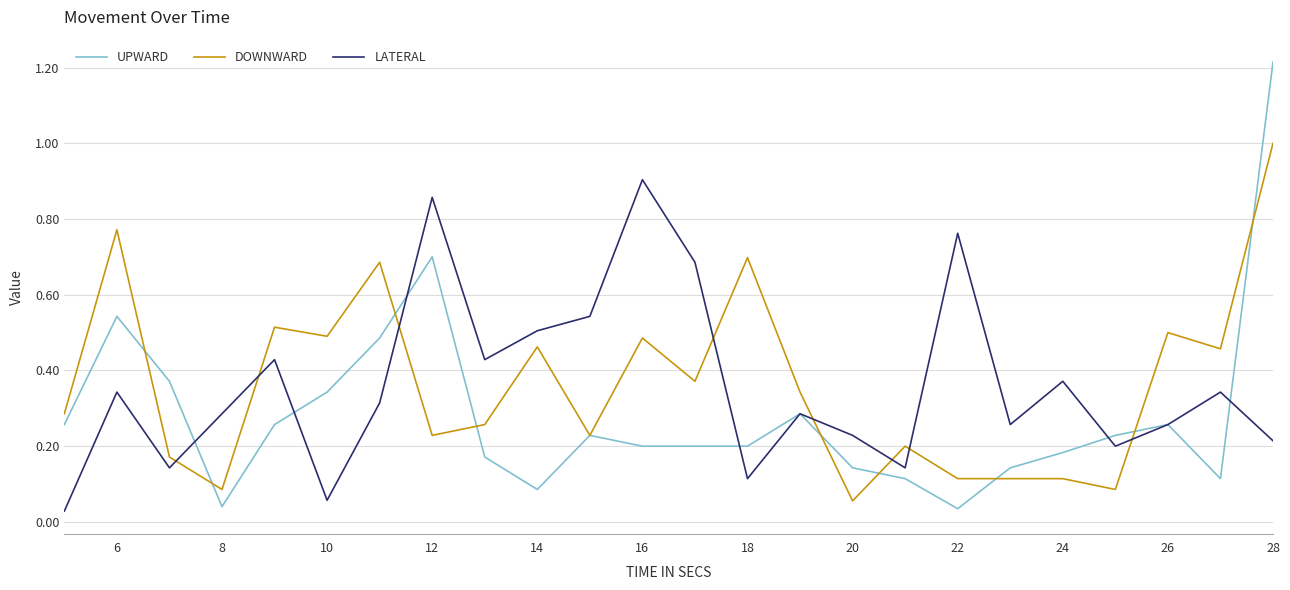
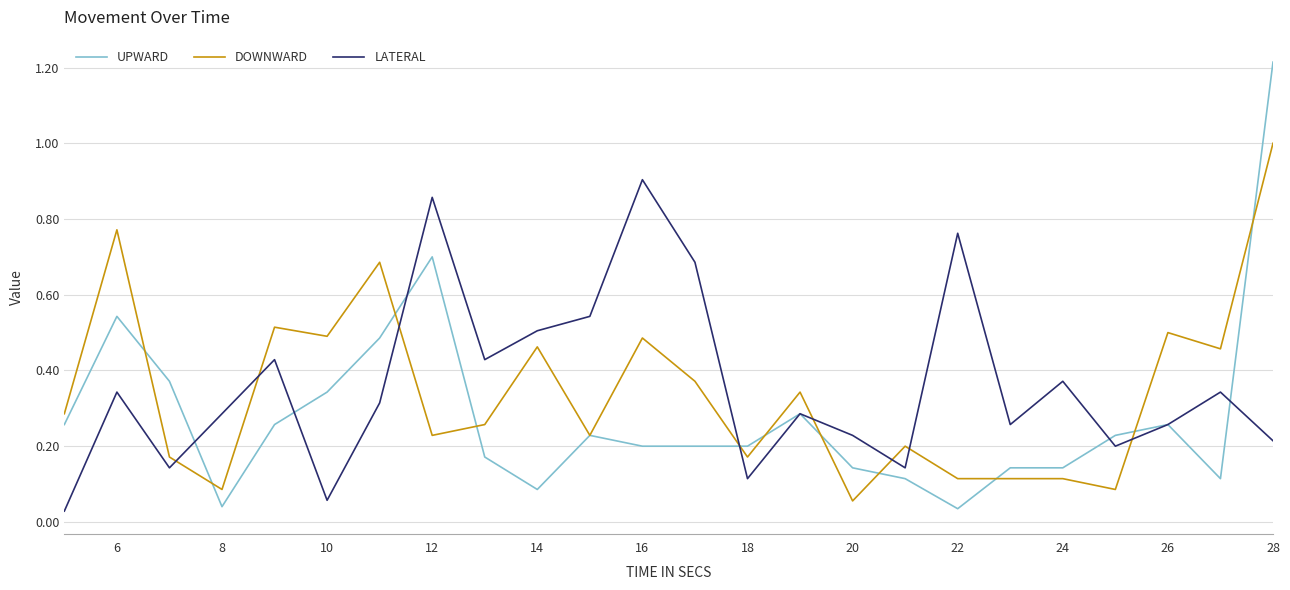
DOWNWARD, 18: 0.70 -> 0.17
UPWARD, 24: 0.18 -> 0.14
